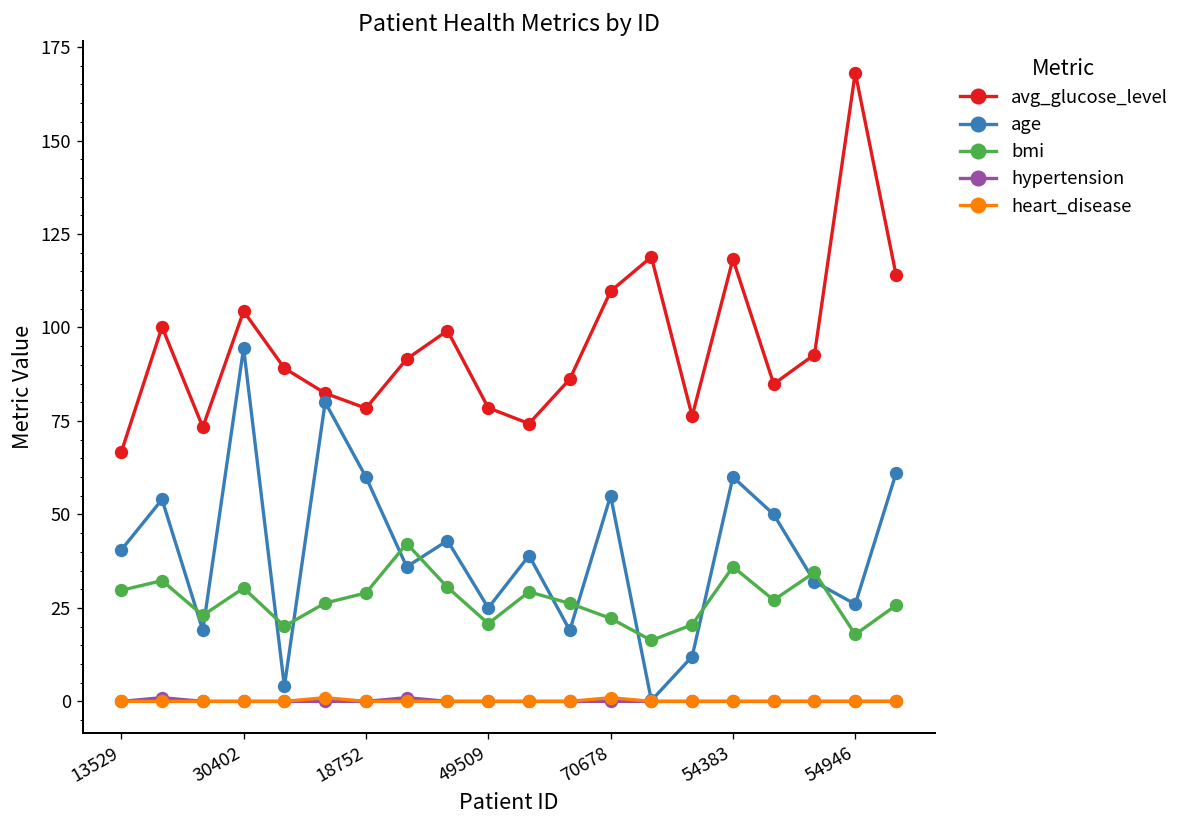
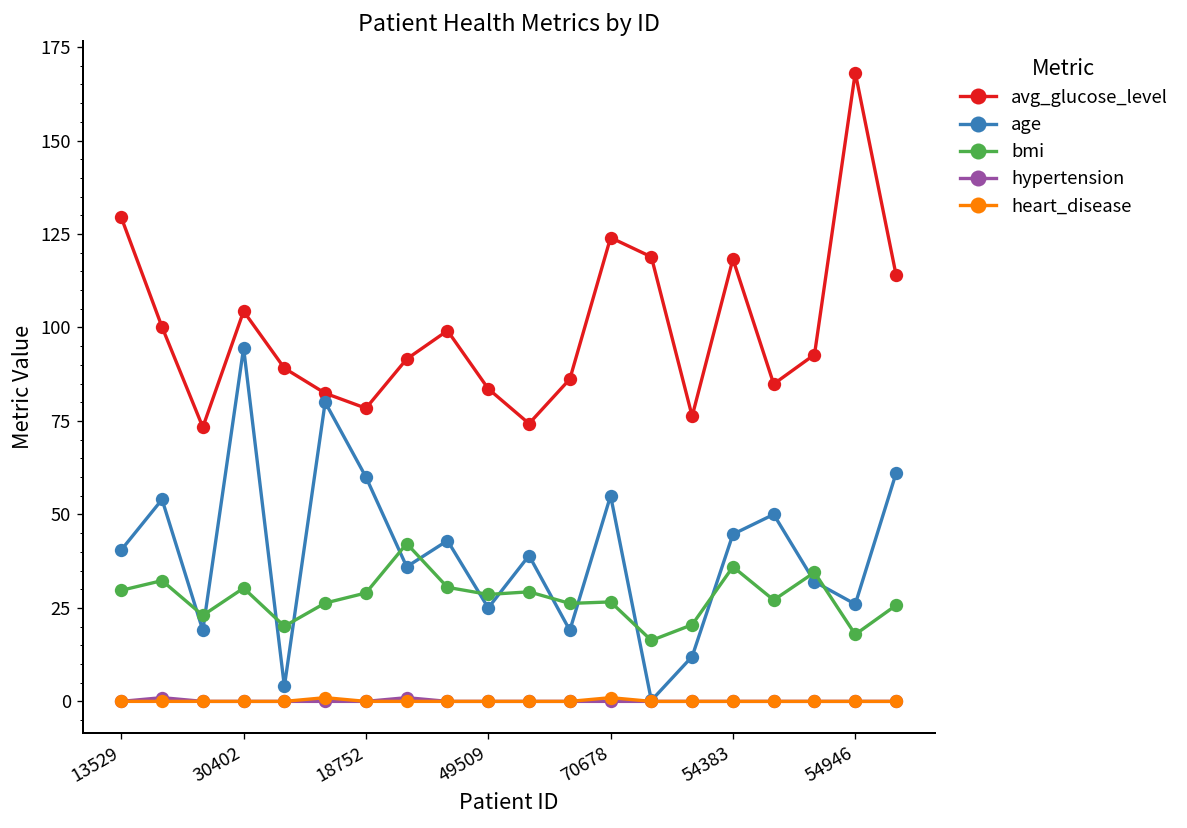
avg_glucose_level, 13529: 67 -> 129
avg_glucose_level, 49509: 79 -> 84
bmi, 49509: 21 -> 29
avg_glucose_level, 70678: 110 -> 124
bmi, 70678: 22 -> 27
age, 54383: 60 -> 45
